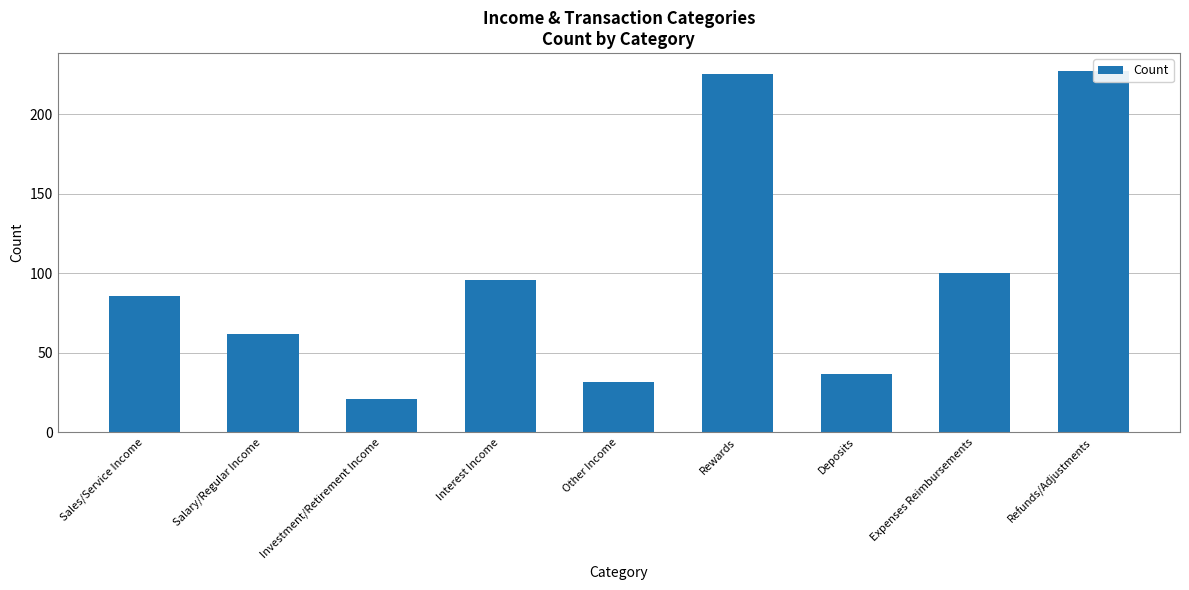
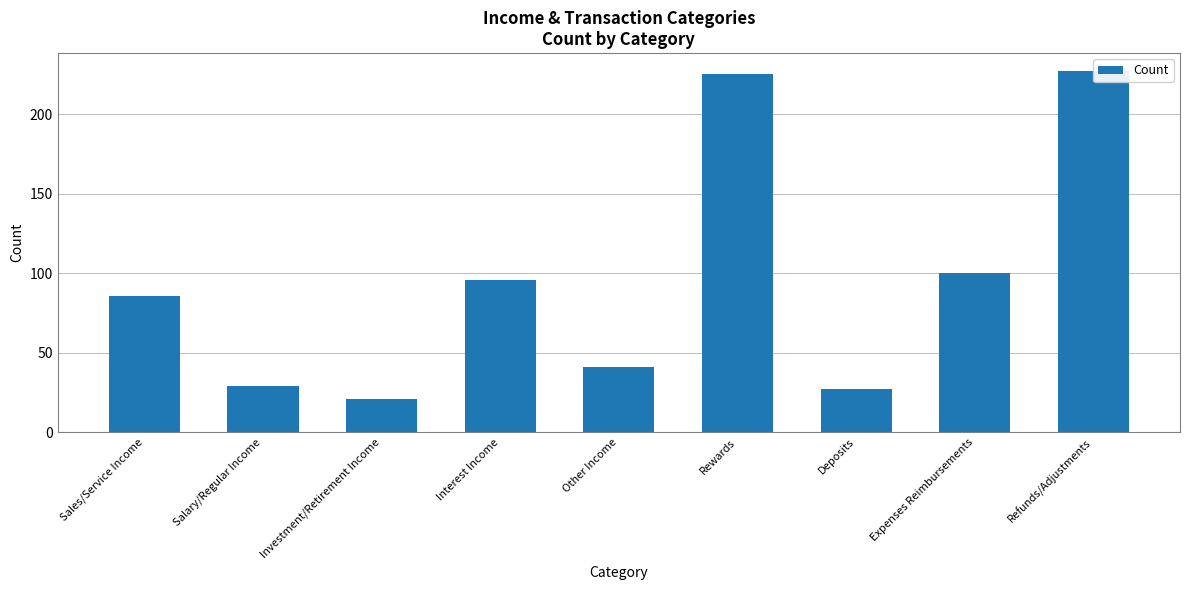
Salary/Regular Income: 62 -> 29
Other Income: 32 -> 41
Deposits: 37 -> 27
